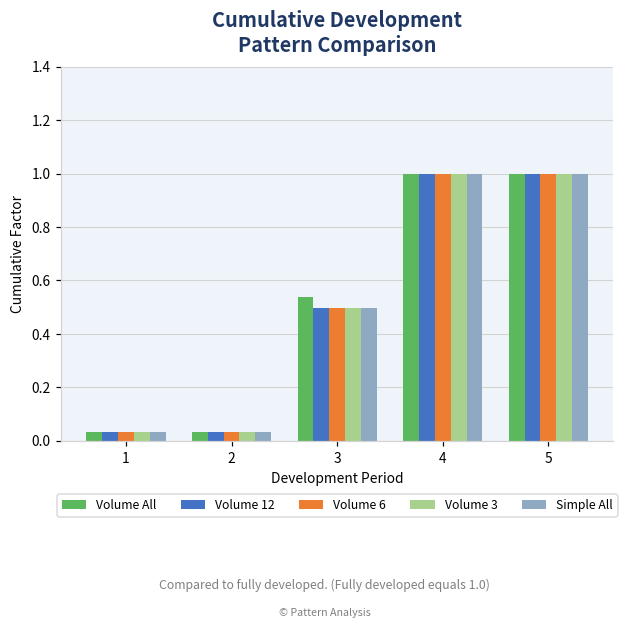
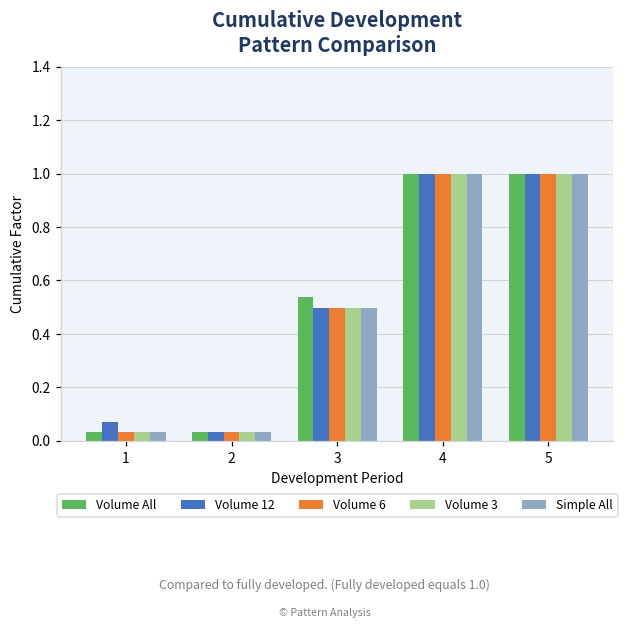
Volume 12, 1: 0.03 -> 0.07
